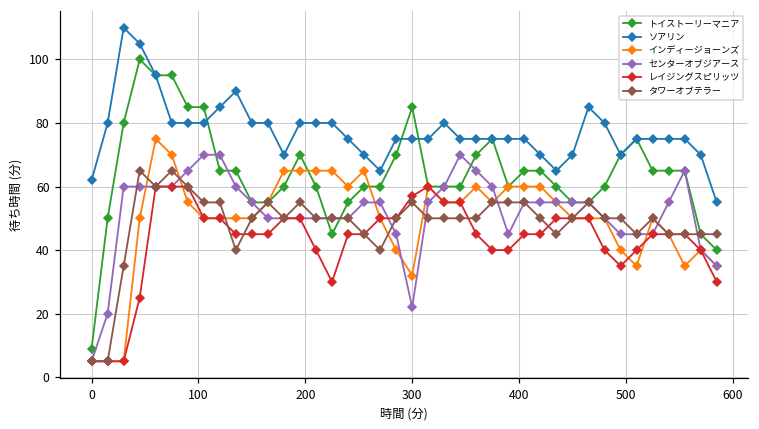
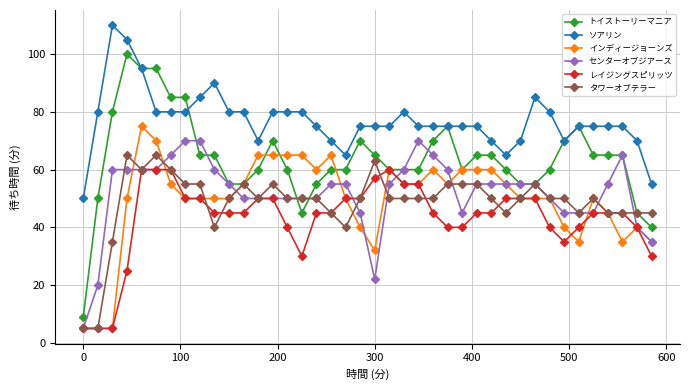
ソアリン, 0: 62 -> 50
トイストーリーマニア, 300: 85 -> 65
タワーオブテラー, 300: 55 -> 63
